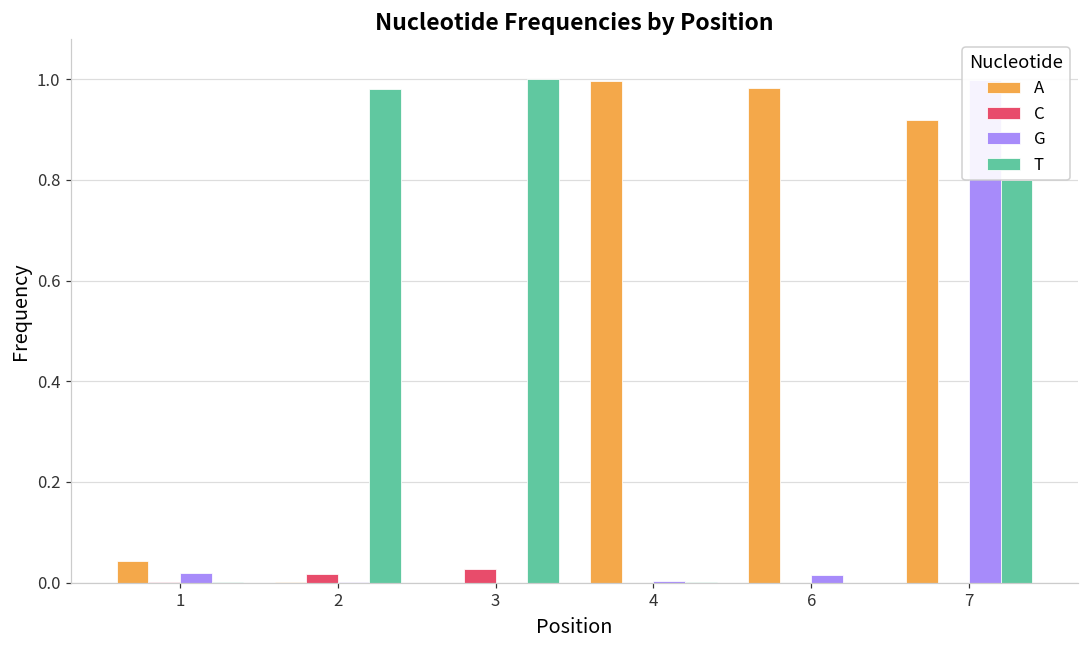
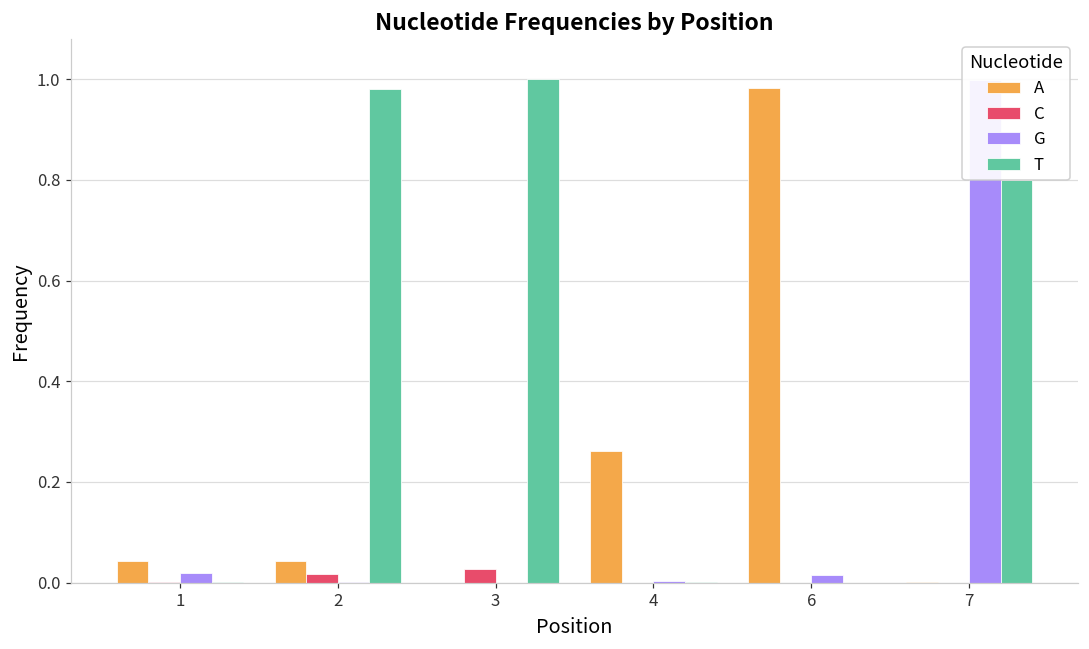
A, 2: 0.00 -> 0.04
A, 4: 1.00 -> 0.26
A, 7: 0.92 -> 0.00
